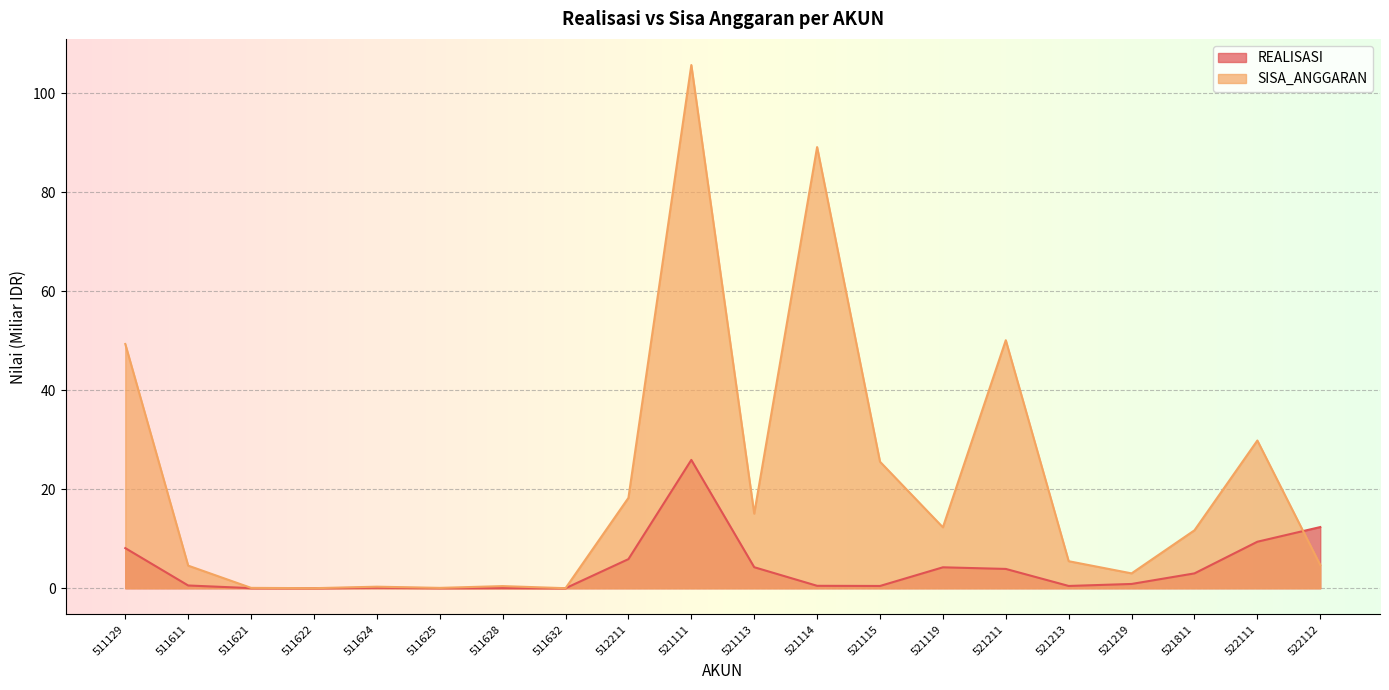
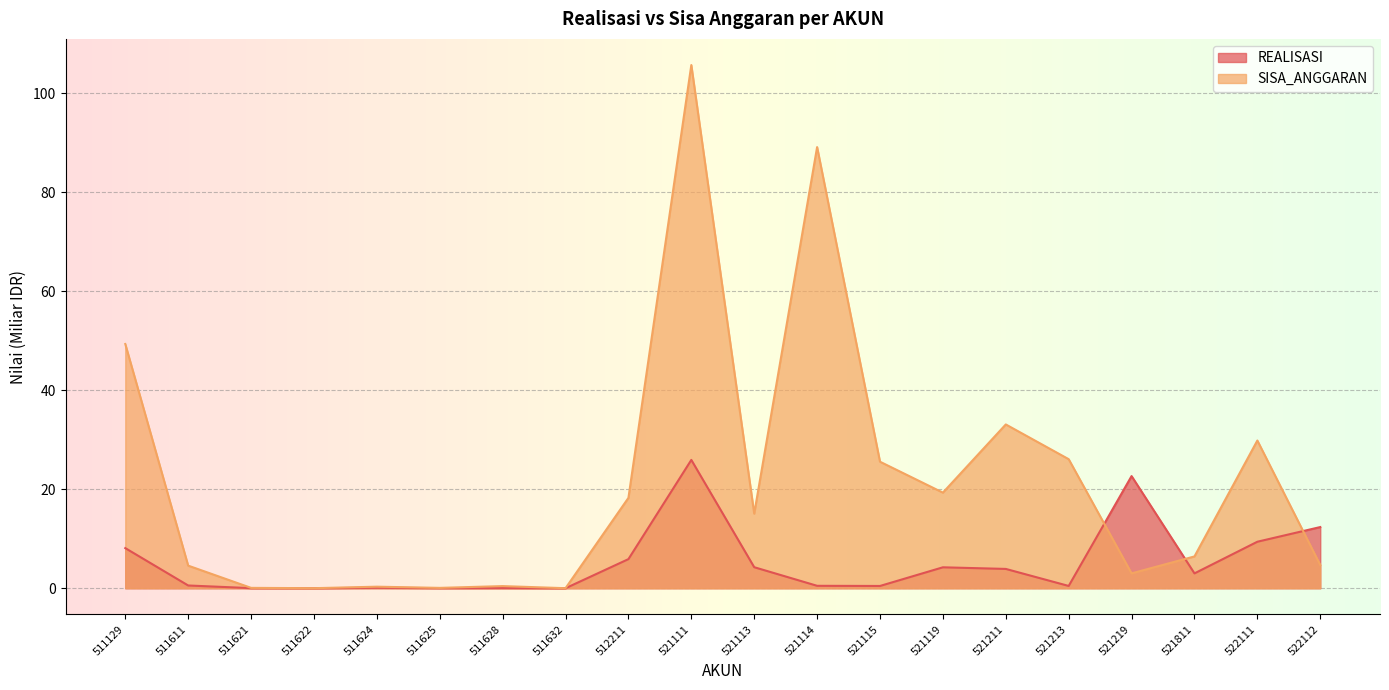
SISA_ANGGARAN, 521119: 12 -> 19
SISA_ANGGARAN, 521211: 50 -> 33
SISA_ANGGARAN, 521213: 5 -> 26
REALISASI, 521219: 1 -> 23
SISA_ANGGARAN, 521811: 12 -> 6
